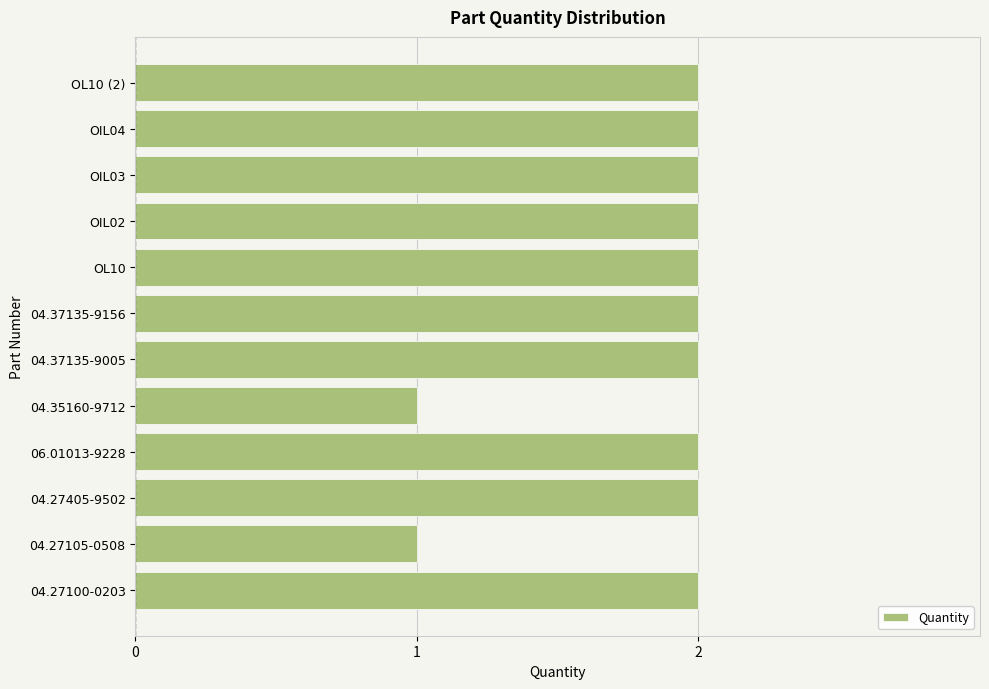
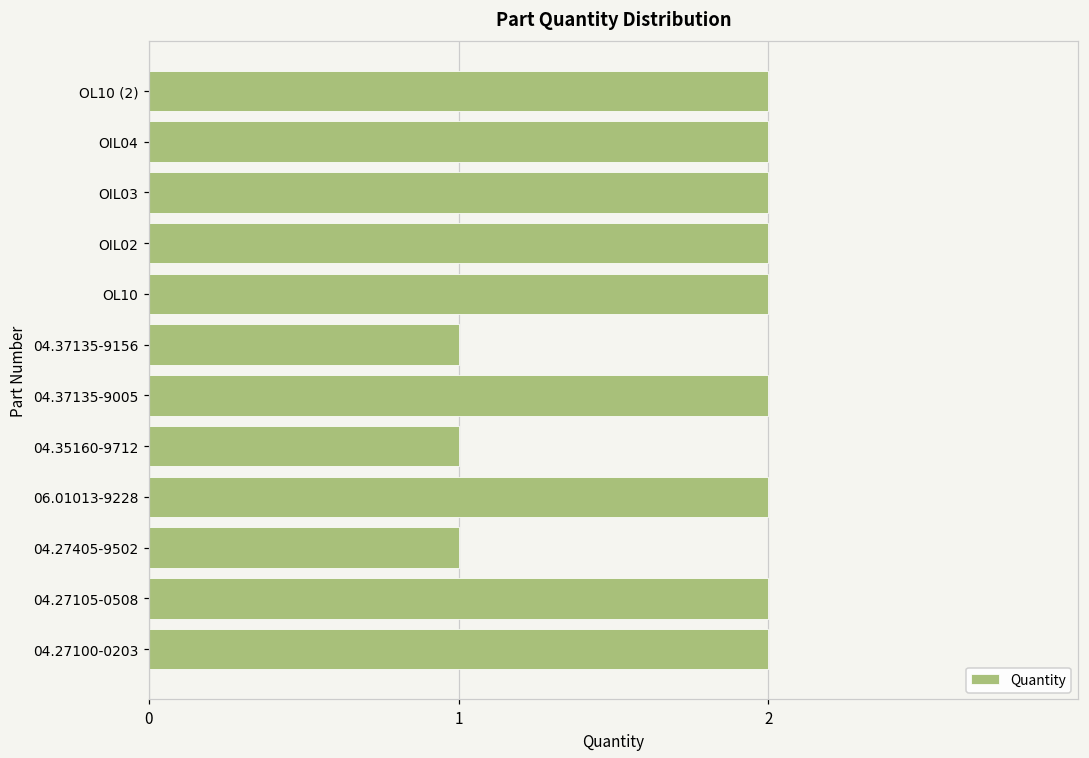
04.37135-9156: 2 -> 1
04.27405-9502: 2 -> 1
04.27105-0508: 1 -> 2
